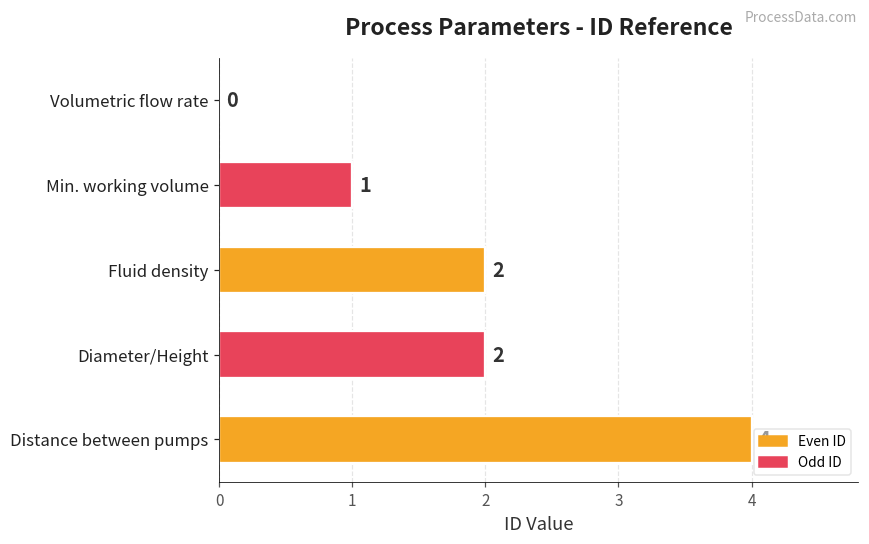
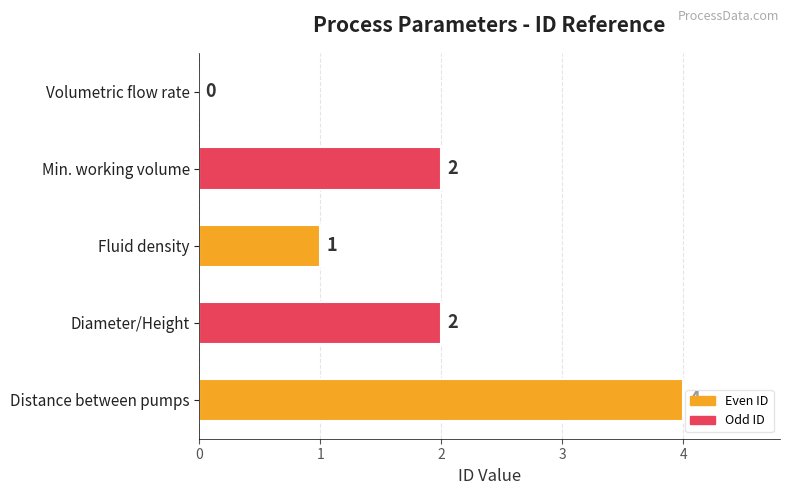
Min. working volume: 1 -> 2
Fluid density: 2 -> 1
